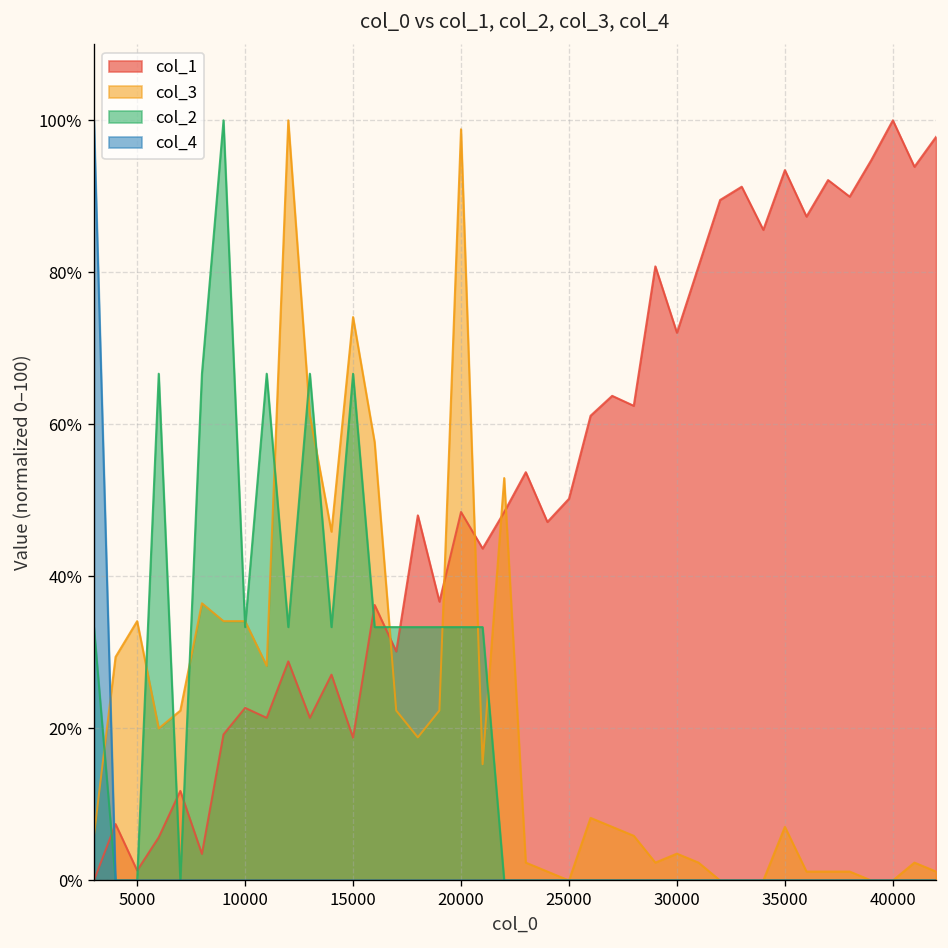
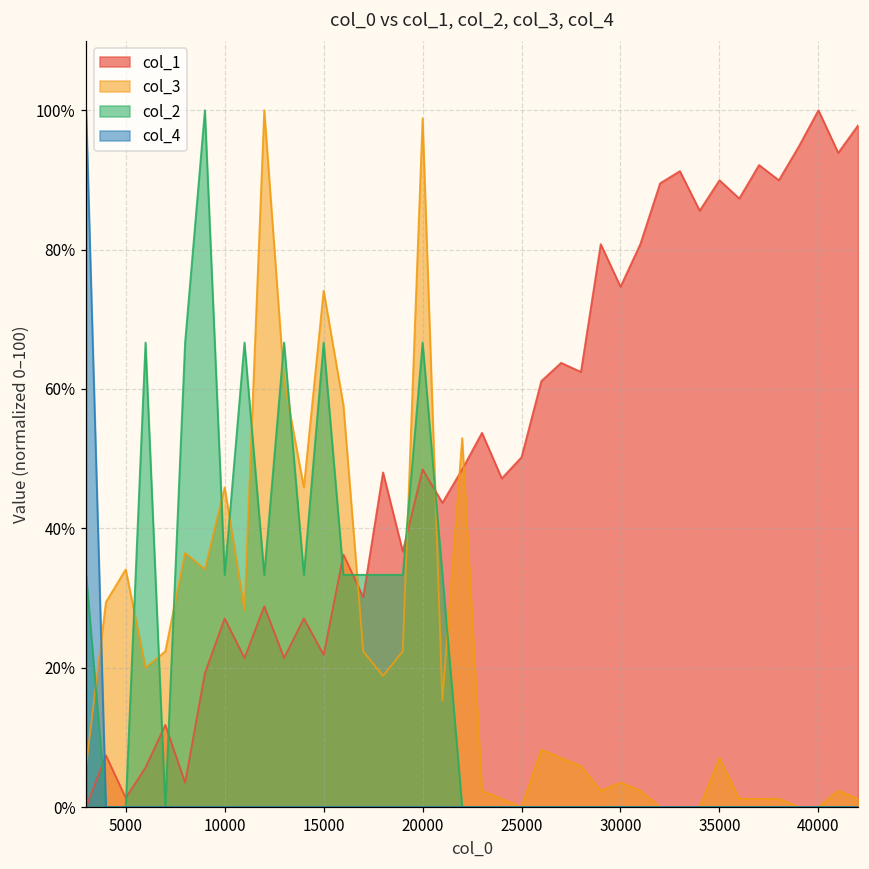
col_1, 10000: 23% -> 27%
col_3, 10000: 34% -> 46%
col_1, 15000: 19% -> 22%
col_2, 20000: 33% -> 67%
col_1, 30000: 72% -> 75%
col_1, 35000: 93% -> 90%
